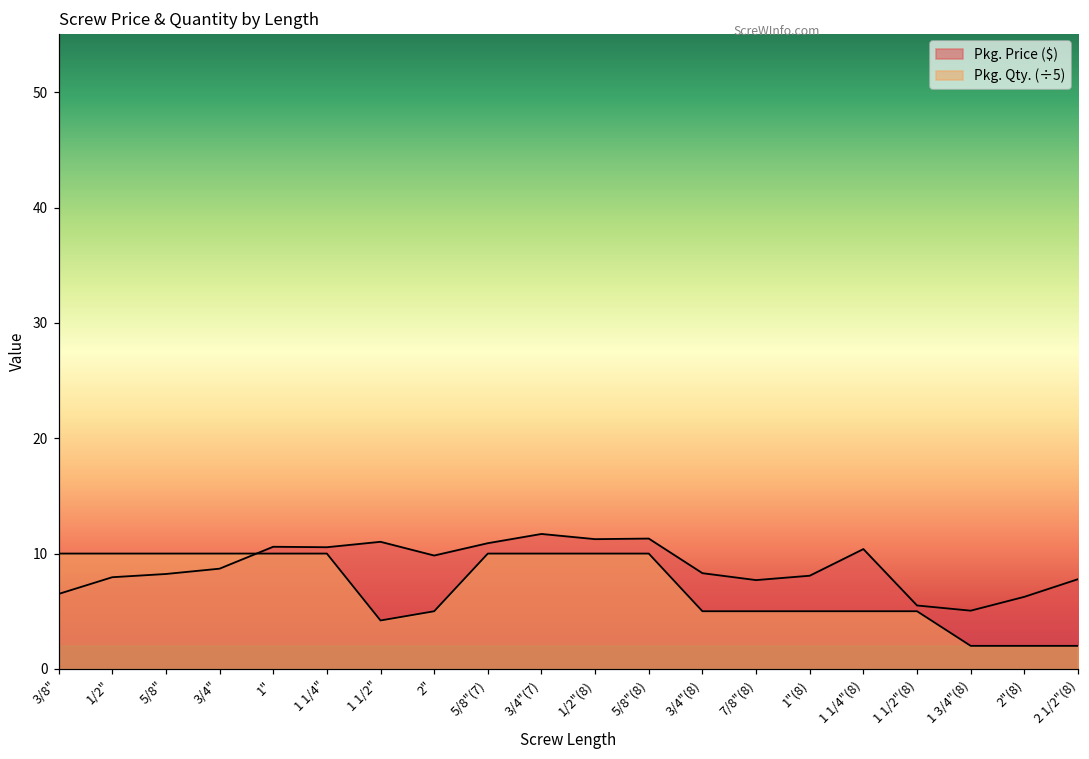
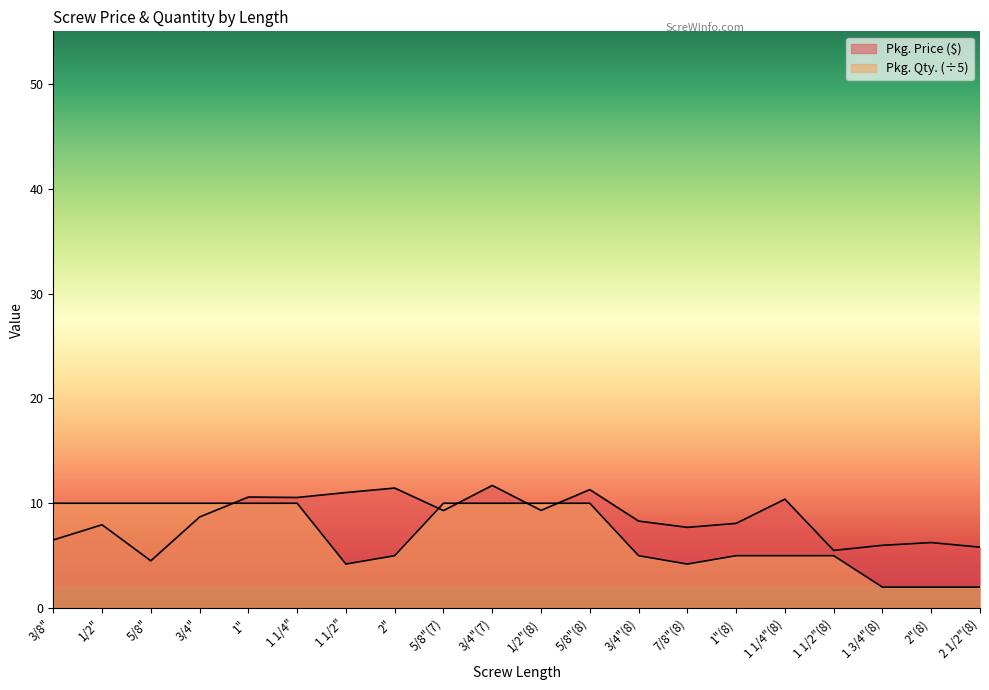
Pkg. Price ($), 5/8": 8.2 -> 4.5
Pkg. Price ($), 2": 9.8 -> 11.5
Pkg. Price ($), 5/8"(7): 10.9 -> 9.3
Pkg. Price ($), 1/2"(8): 11.3 -> 9.3
Pkg. Qty. (÷5), 7/8"(8): 5.0 -> 4.2
Pkg. Price ($), 1 3/4"(8): 5.1 -> 6.0
Pkg. Price ($), 2 1/2"(8): 7.8 -> 5.8
